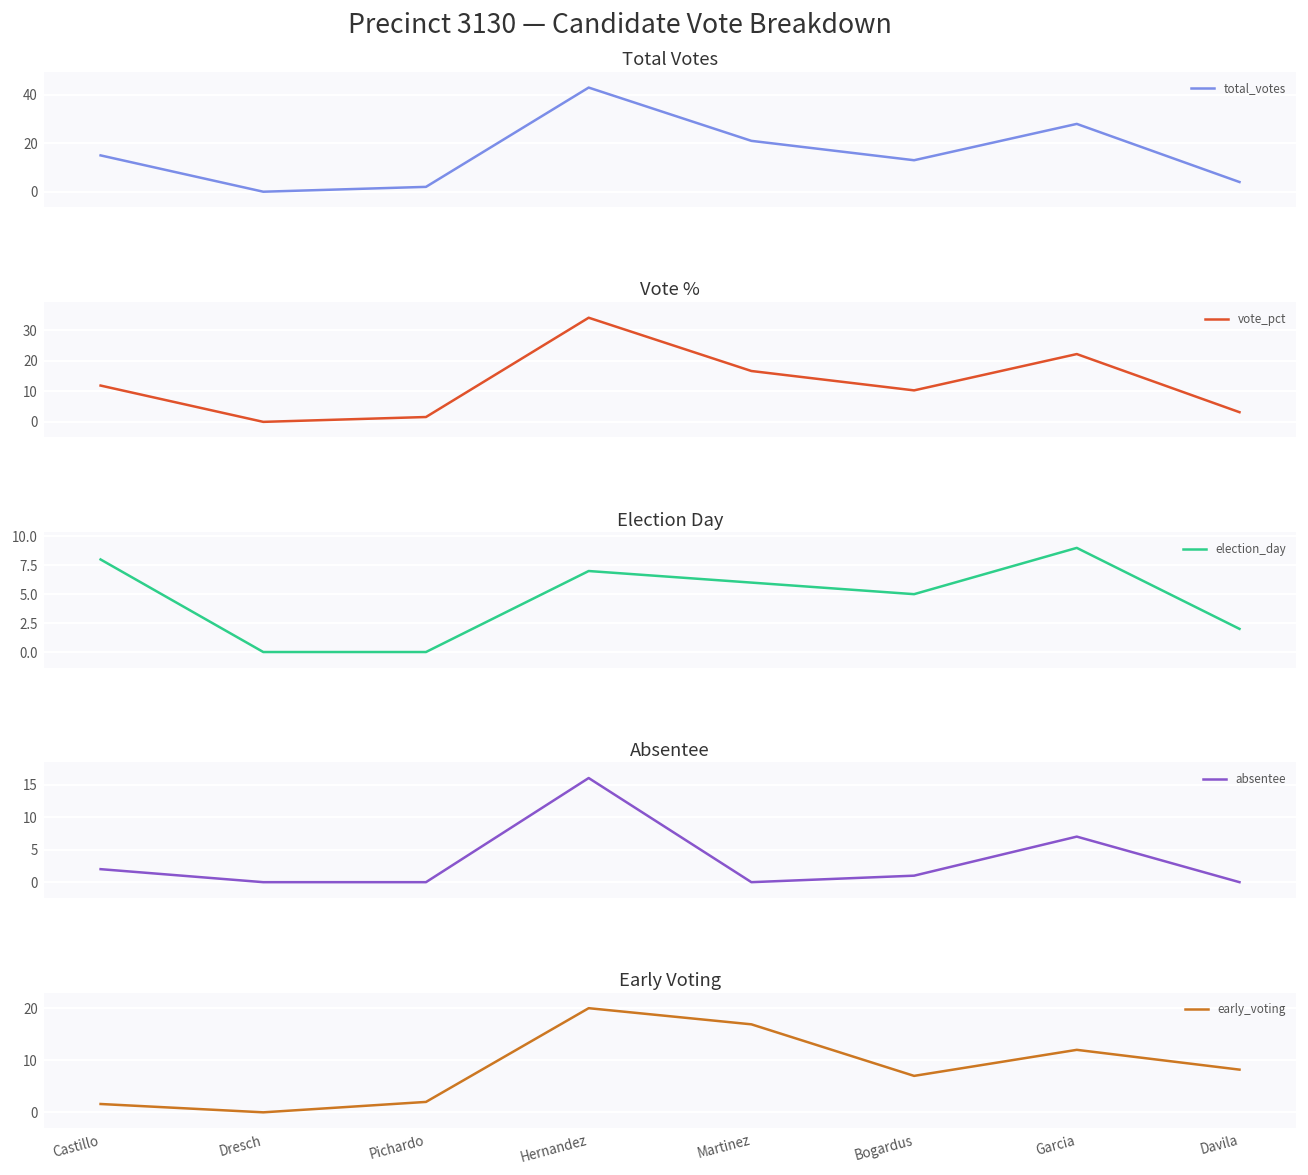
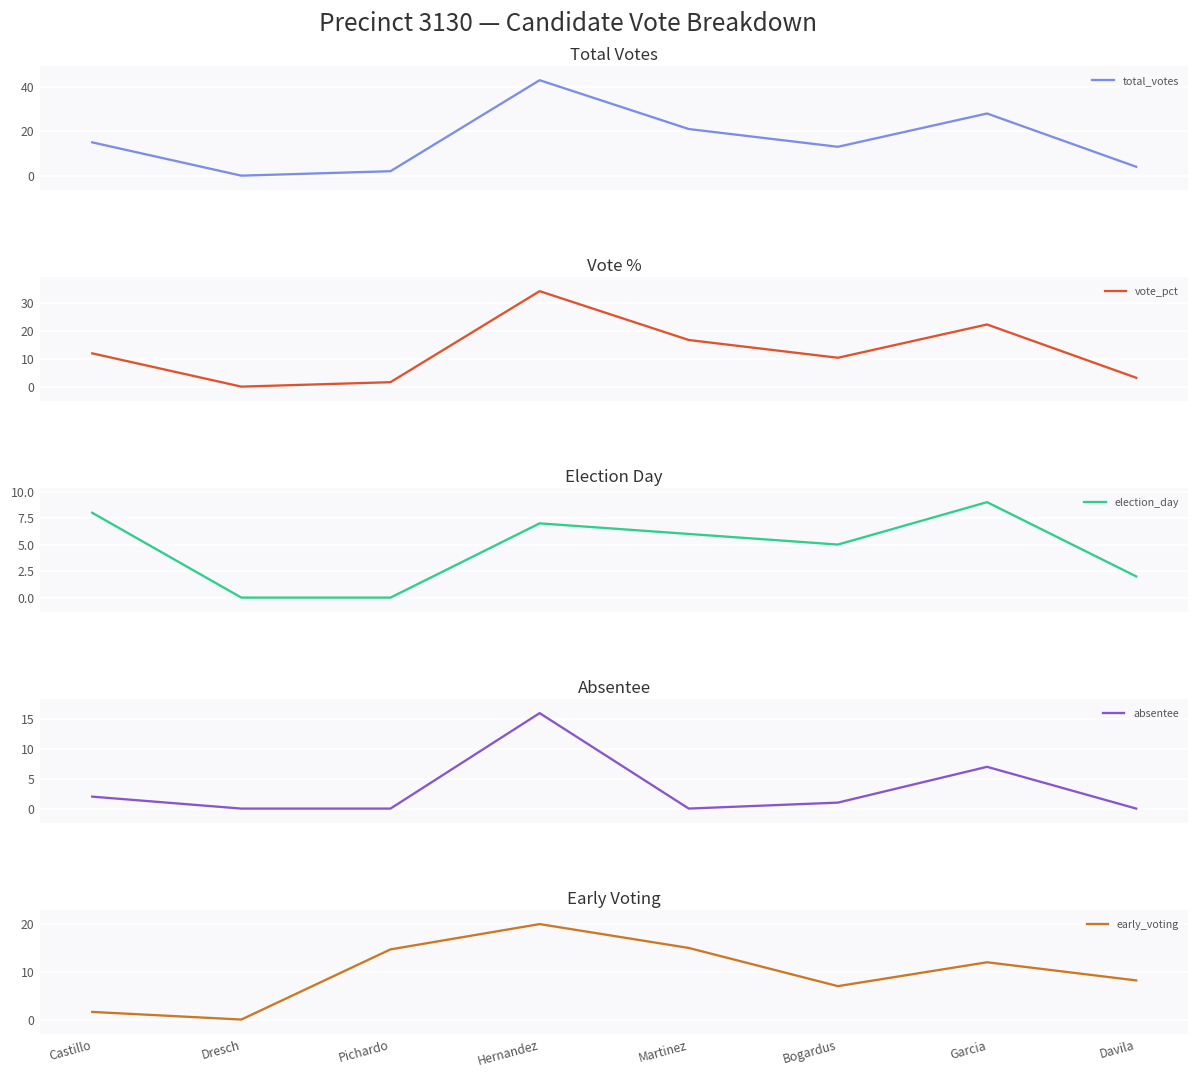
Early Voting, Pichardo: 2 -> 15
Early Voting, Martinez: 17 -> 15
